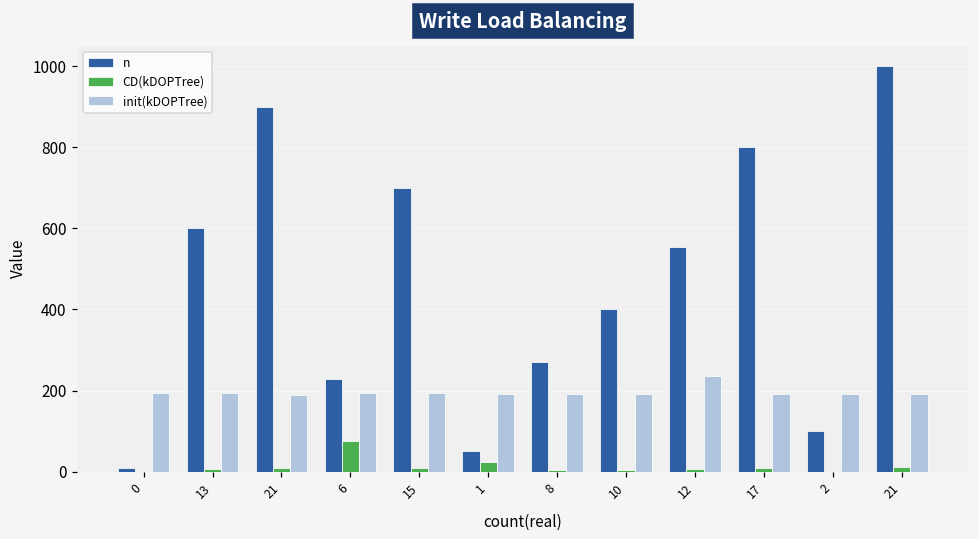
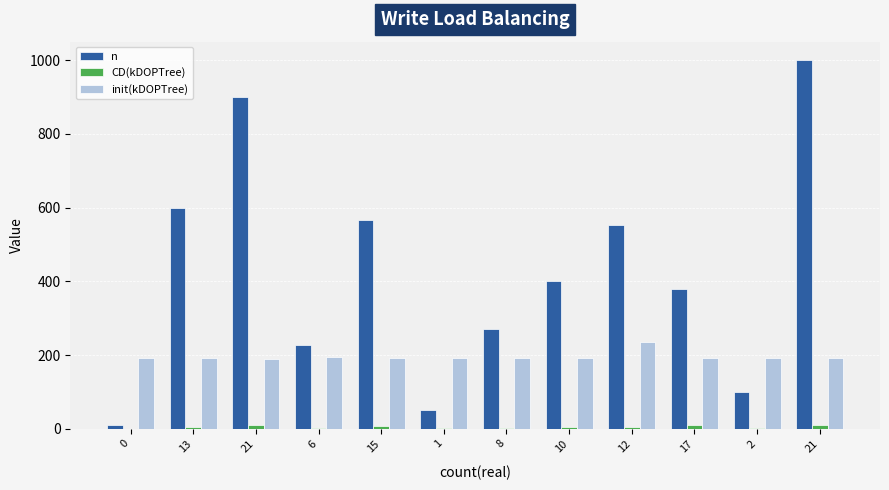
CD(kDOPTree), 6: 80 -> 0
n, 15: 700 -> 570
CD(kDOPTree), 1: 20 -> 0
n, 17: 800 -> 380
